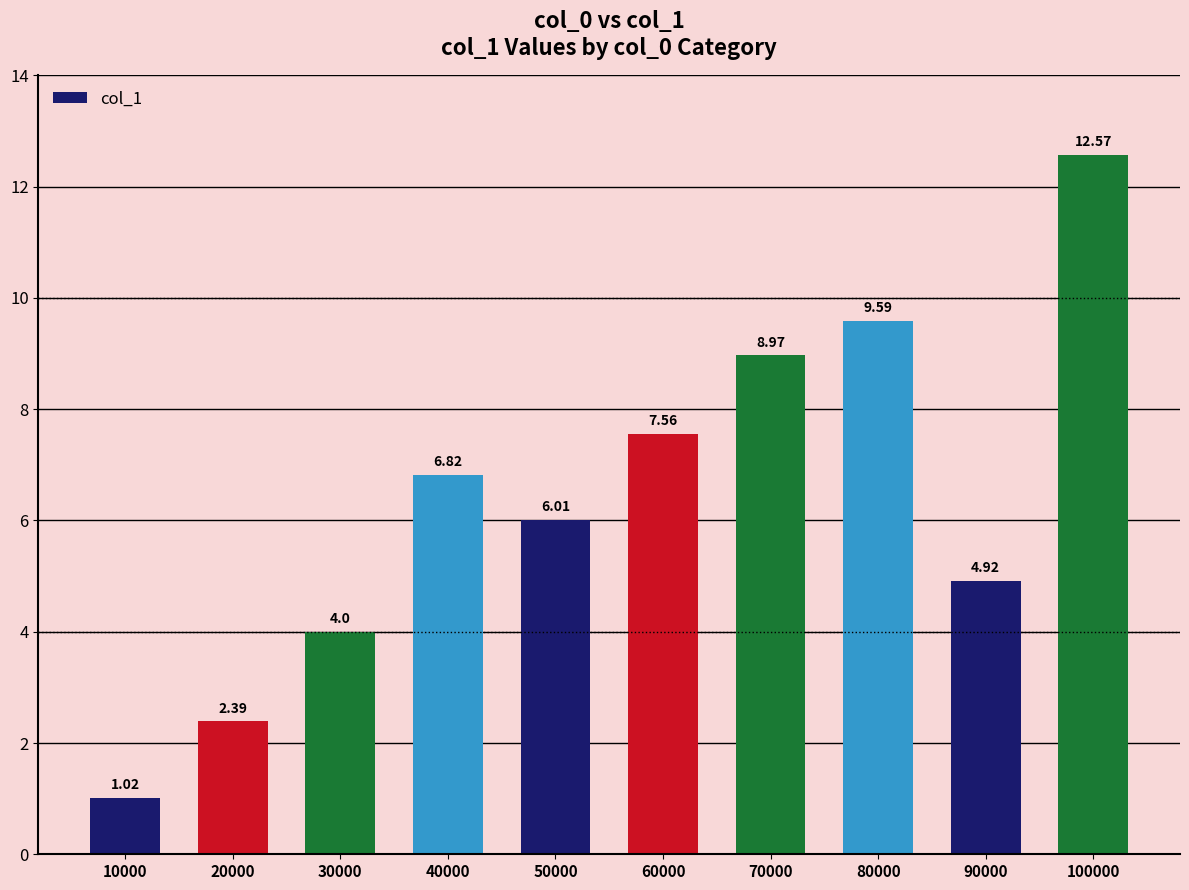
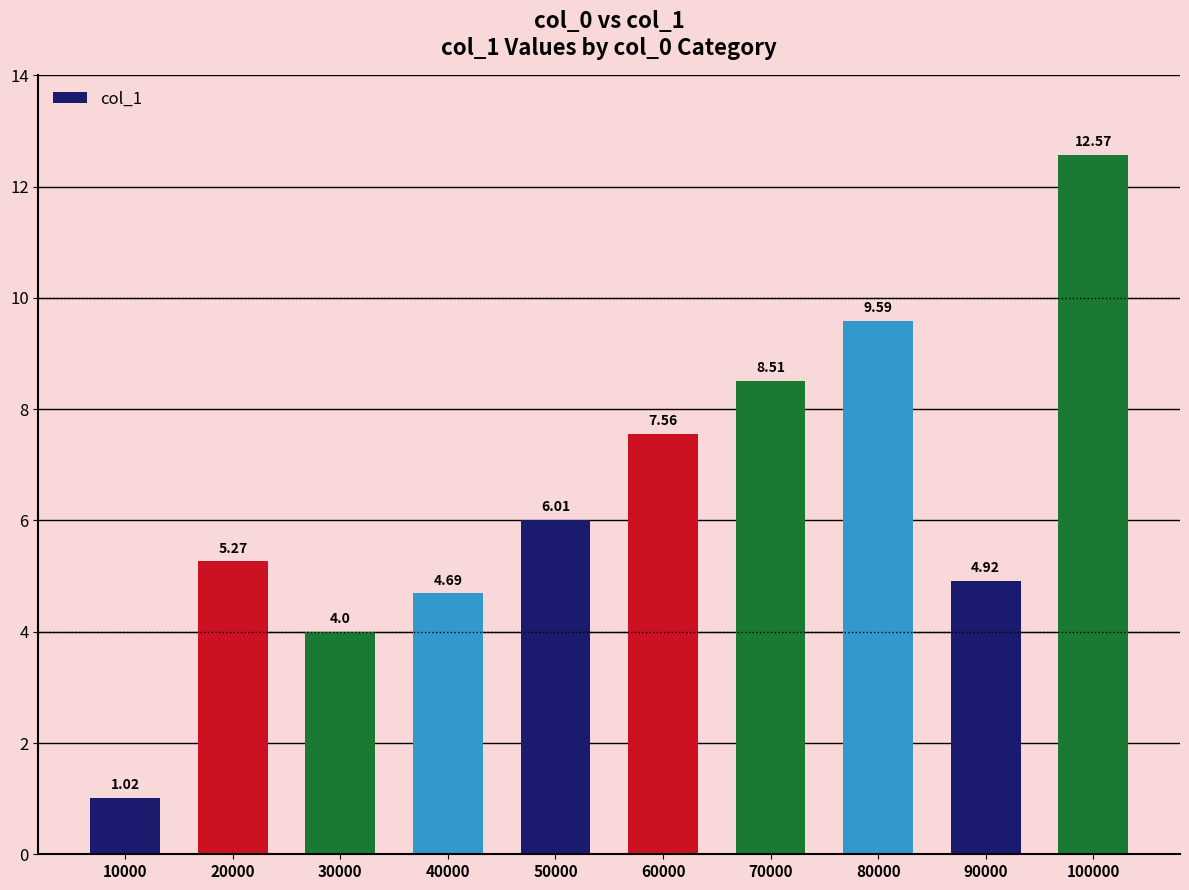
20000: 2.39 -> 5.27
40000: 6.82 -> 4.69
70000: 8.97 -> 8.51
